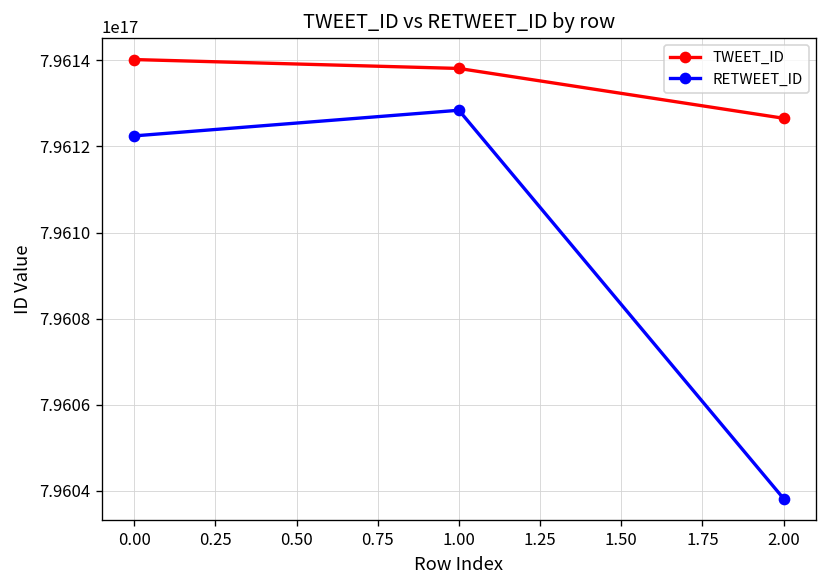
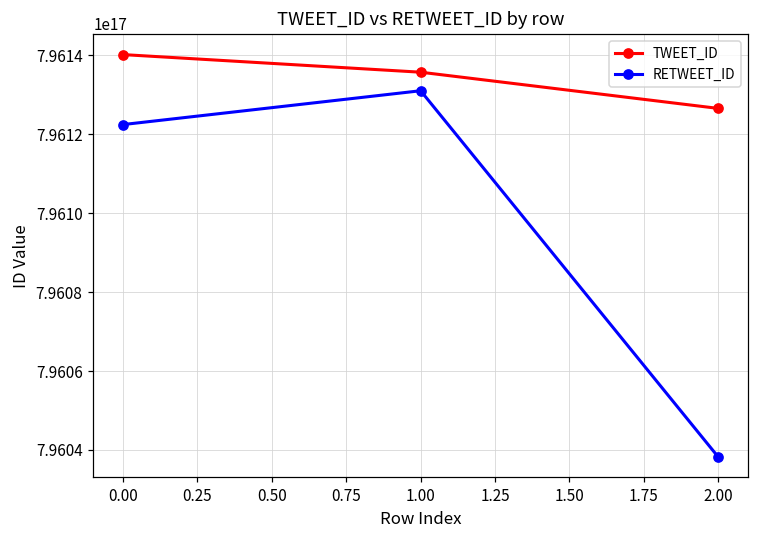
TWEET_ID, 1.00: 796138000000000000 -> 796136000000000000
RETWEET_ID, 1.00: 796128000000000000 -> 796131000000000000
